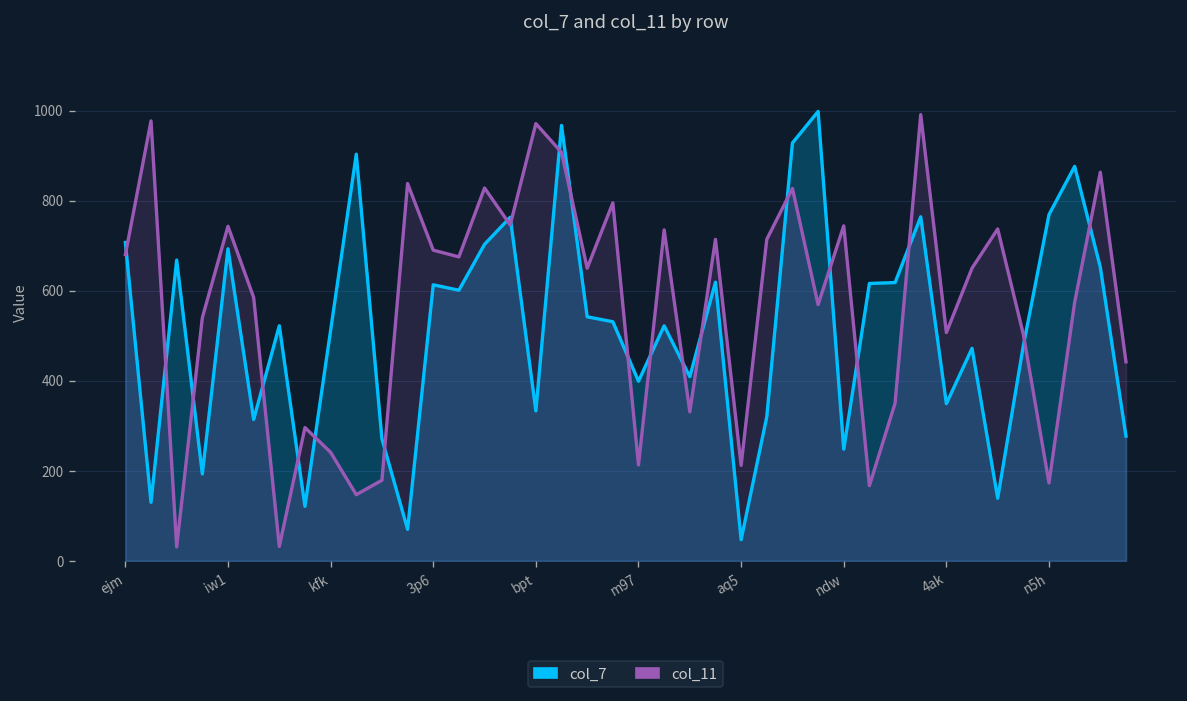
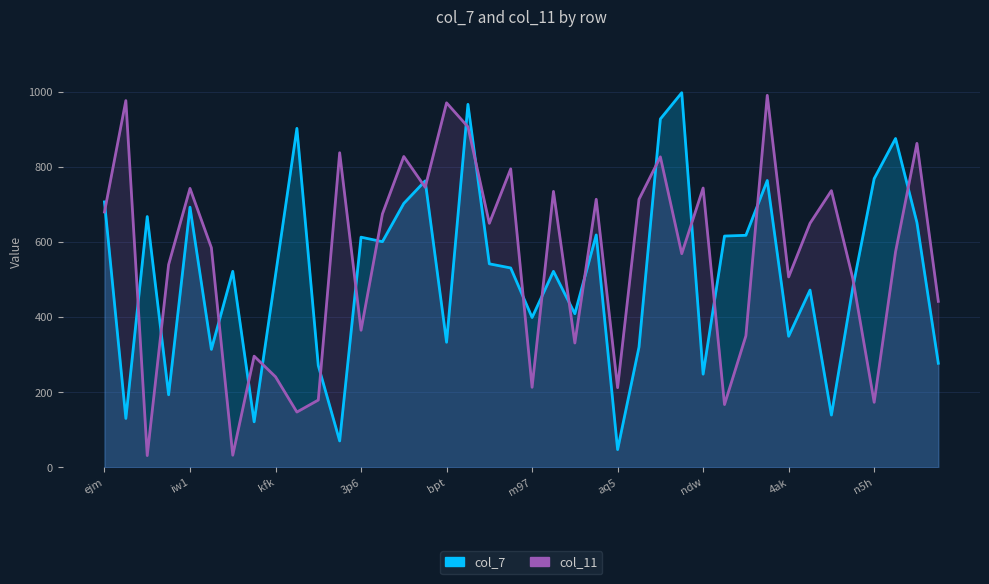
col_11, 3p6: 690 -> 370
